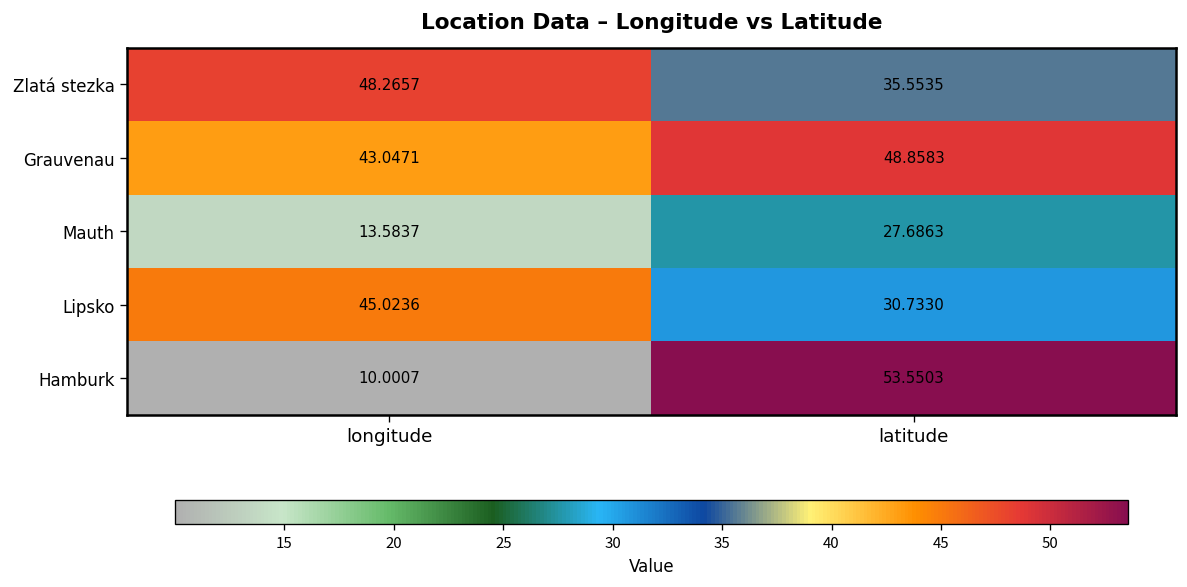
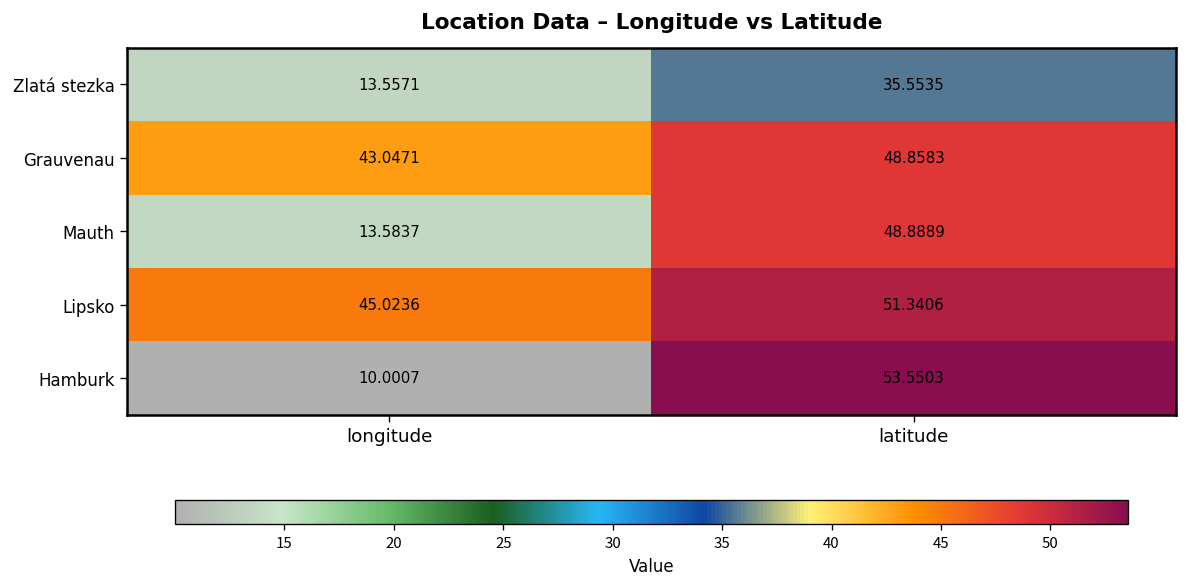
Zlatá stezka, longitude: 48.2657 -> 13.5571
Mauth, latitude: 27.6863 -> 48.8889
Lipsko, latitude: 30.7330 -> 51.3406
